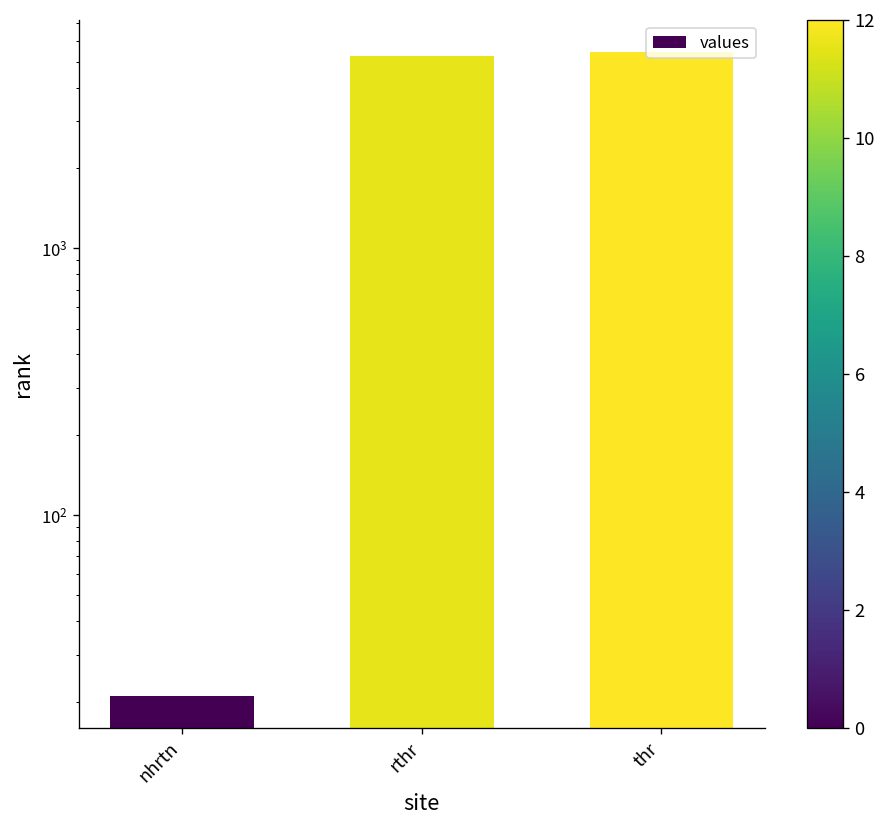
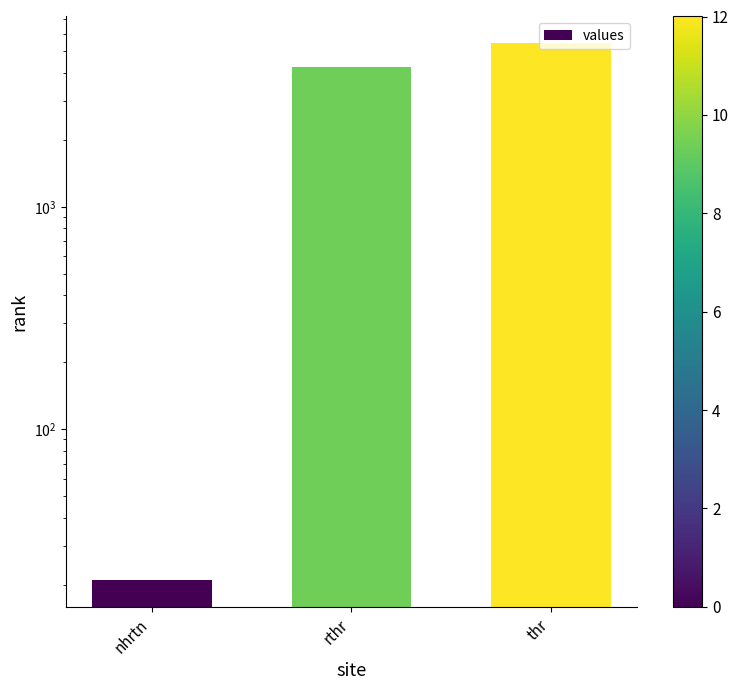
rthr: 5200 -> 4200
